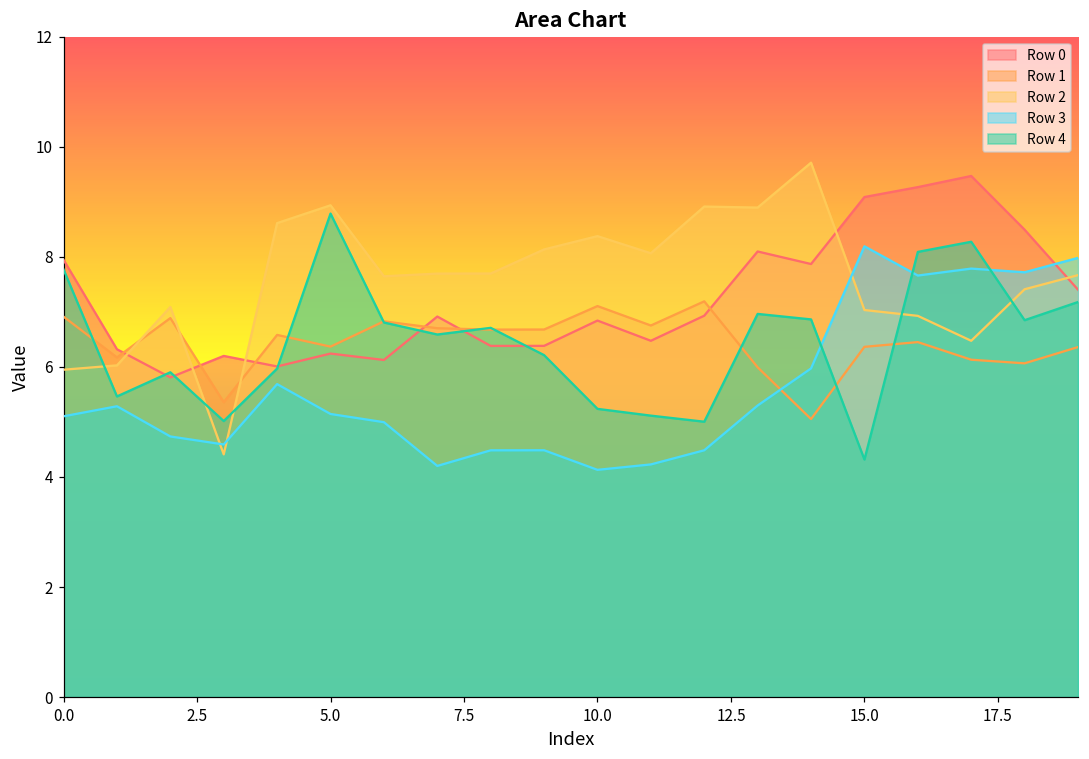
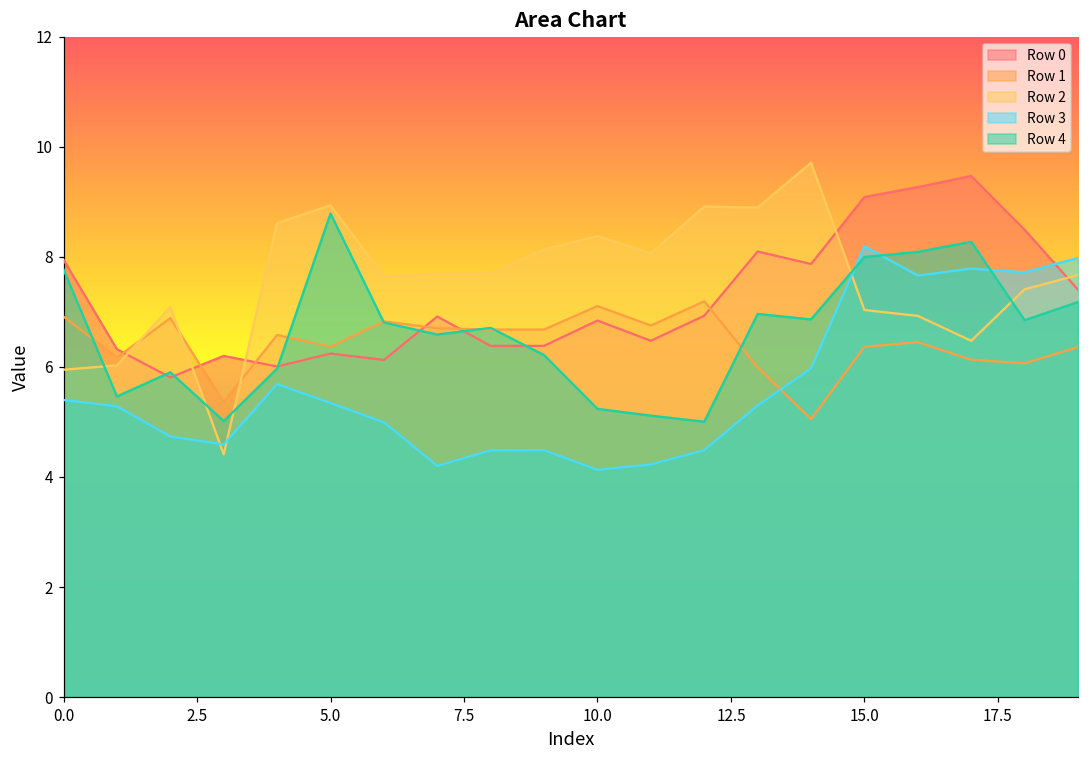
Row 3, 0.0: 5.1 -> 5.4
Row 3, 5.0: 5.1 -> 5.3
Row 4, 15.0: 4.3 -> 8.0
